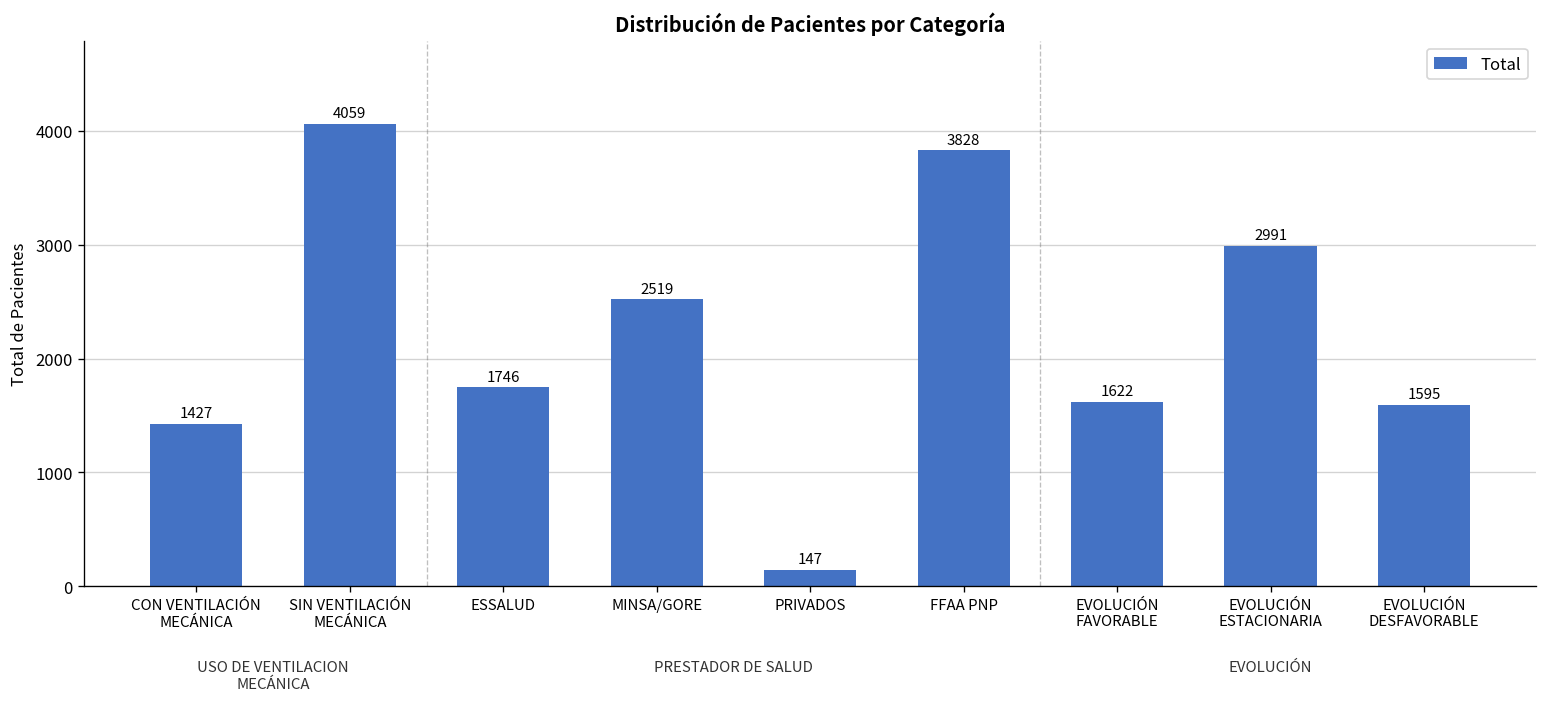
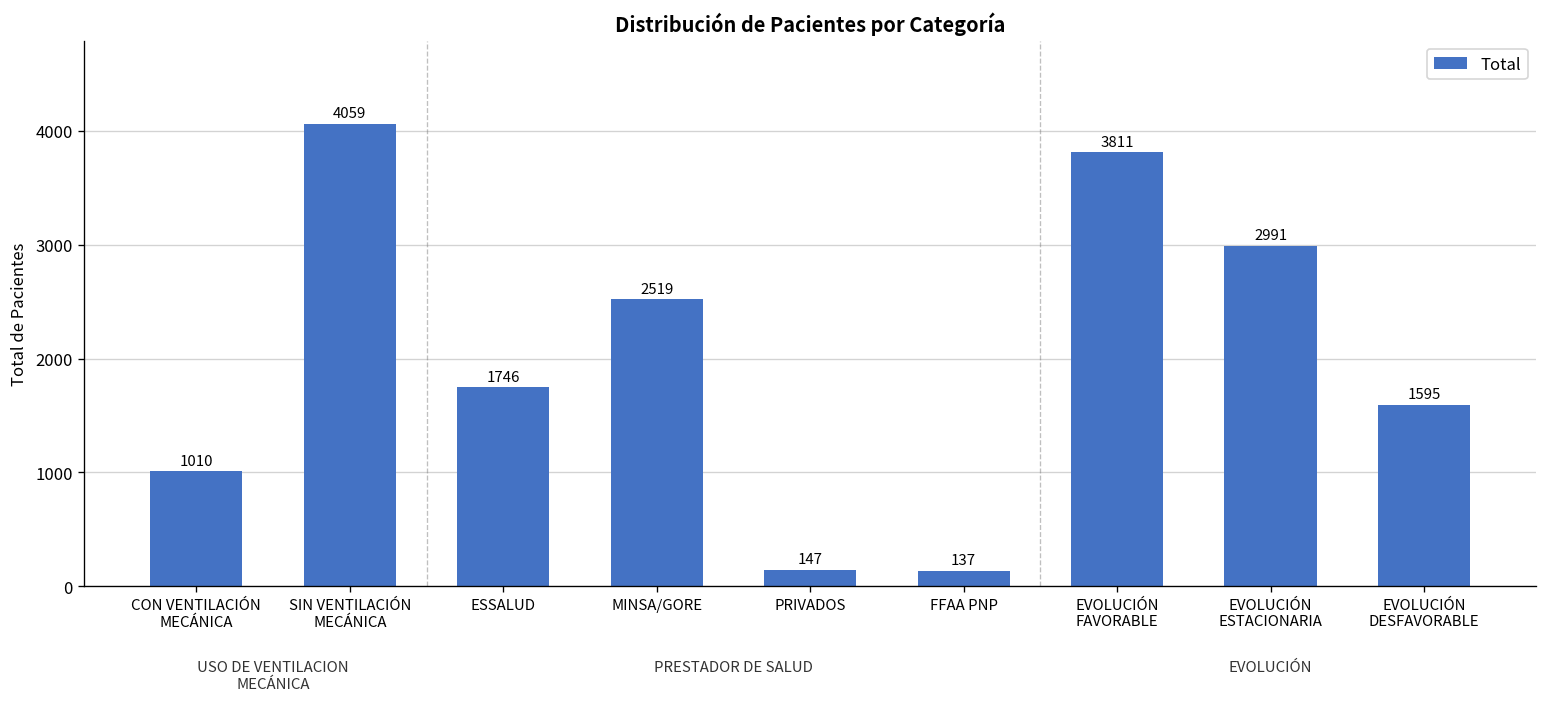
CON VENTILACIÓN MECÁNICA: 1427 -> 1010
FFAA PNP: 3828 -> 137
EVOLUCIÓN FAVORABLE: 1622 -> 3811
